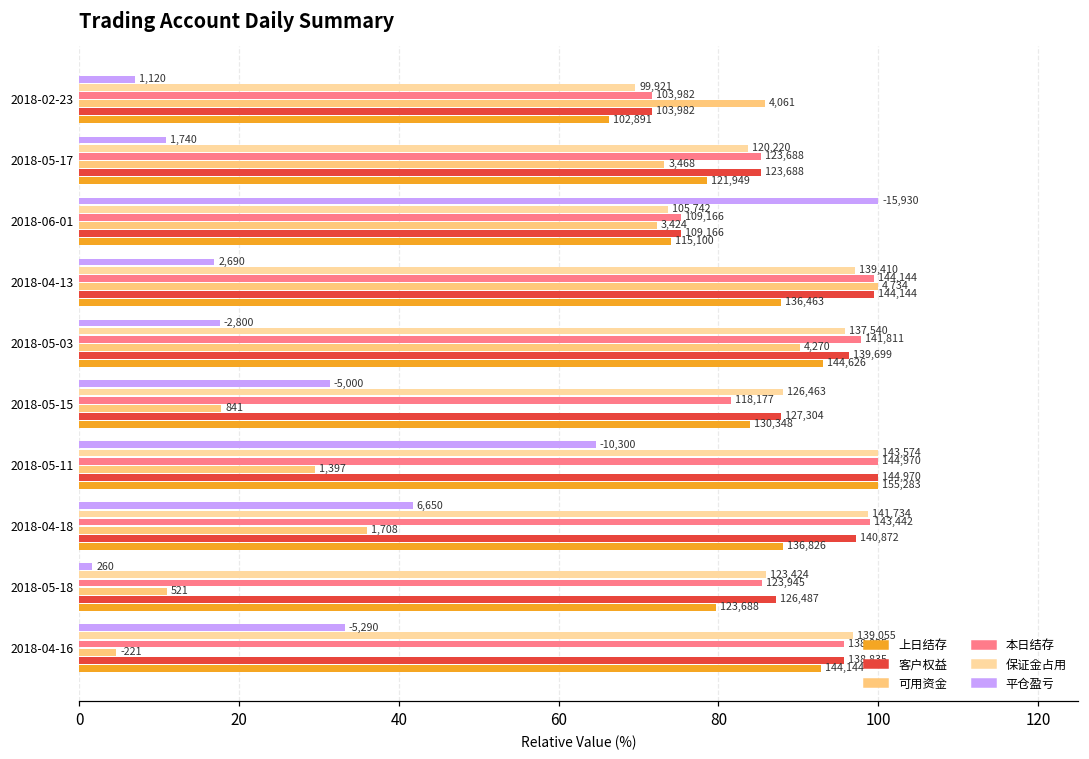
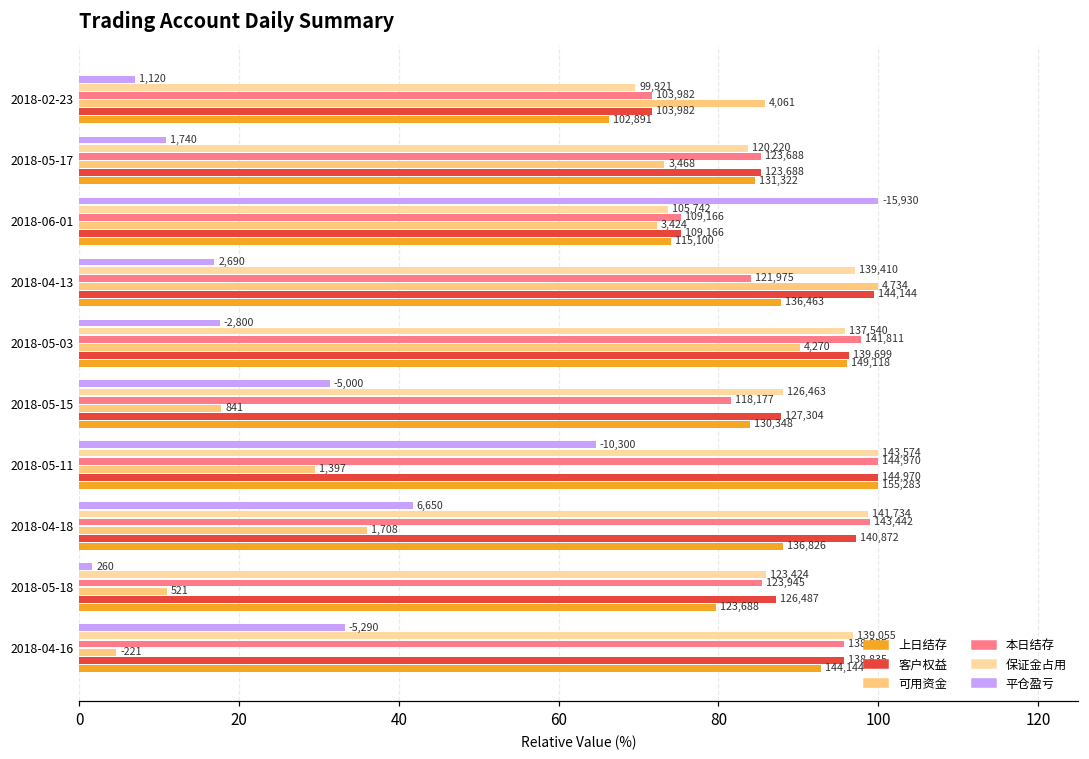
上日结存, 2018-05-17: 121,949 -> 131,322
本日结存, 2018-04-13: 144,144 -> 121,975
上日结存, 2018-05-03: 144,626 -> 149,118
